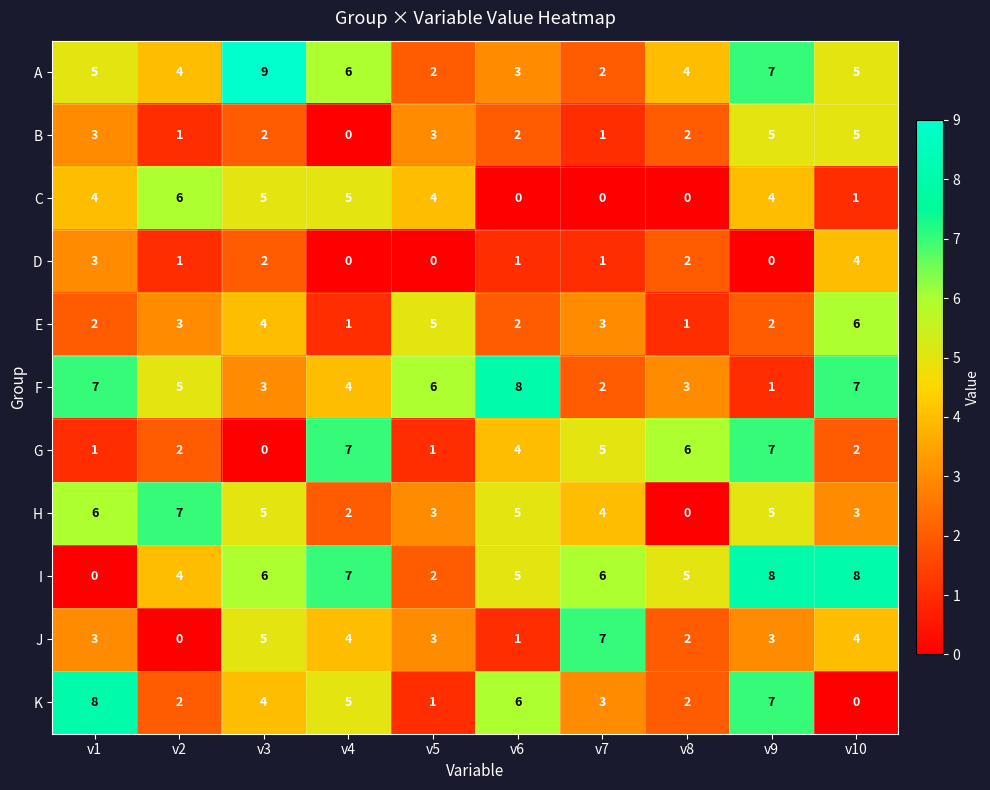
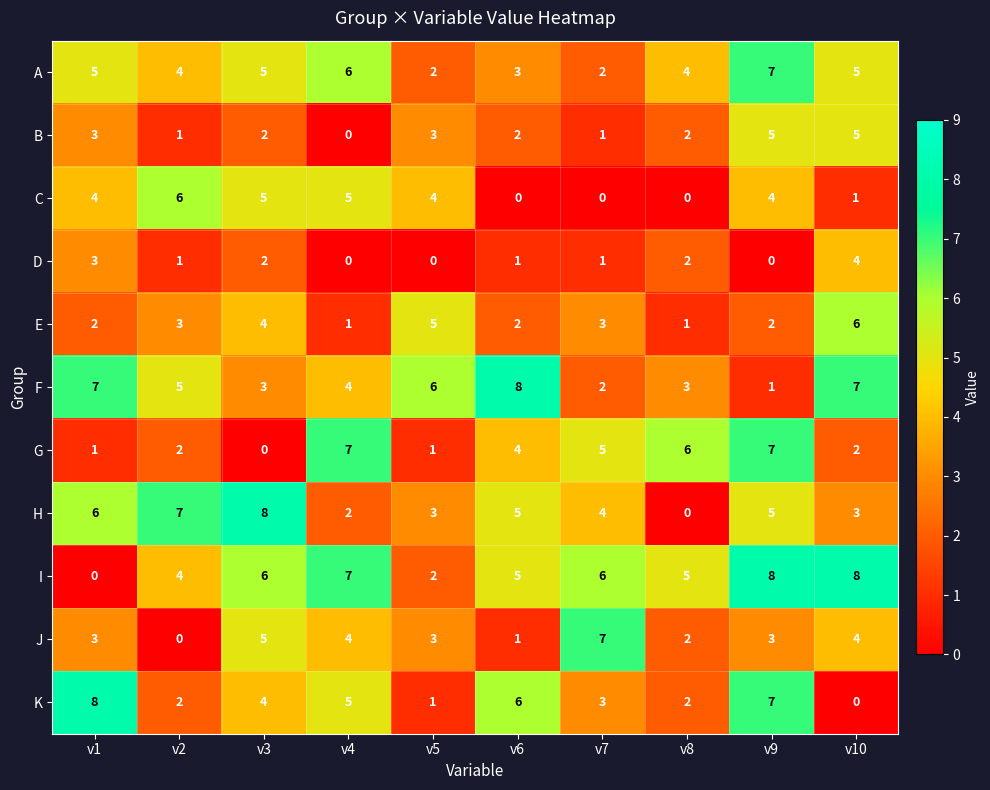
A, v3: 9 -> 5
H, v3: 5 -> 8
